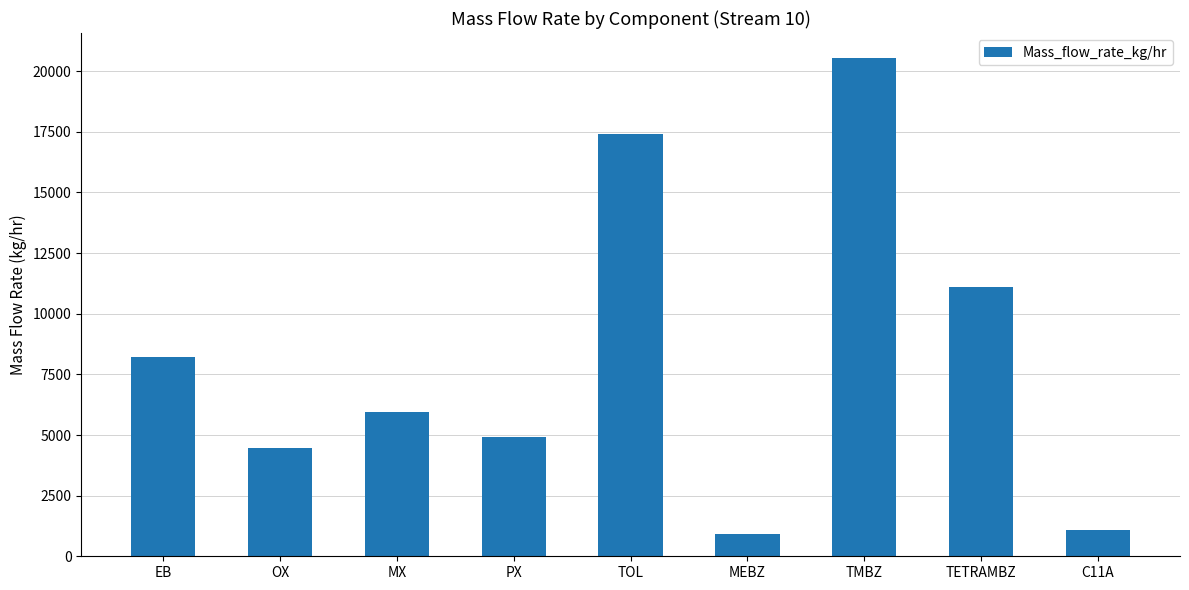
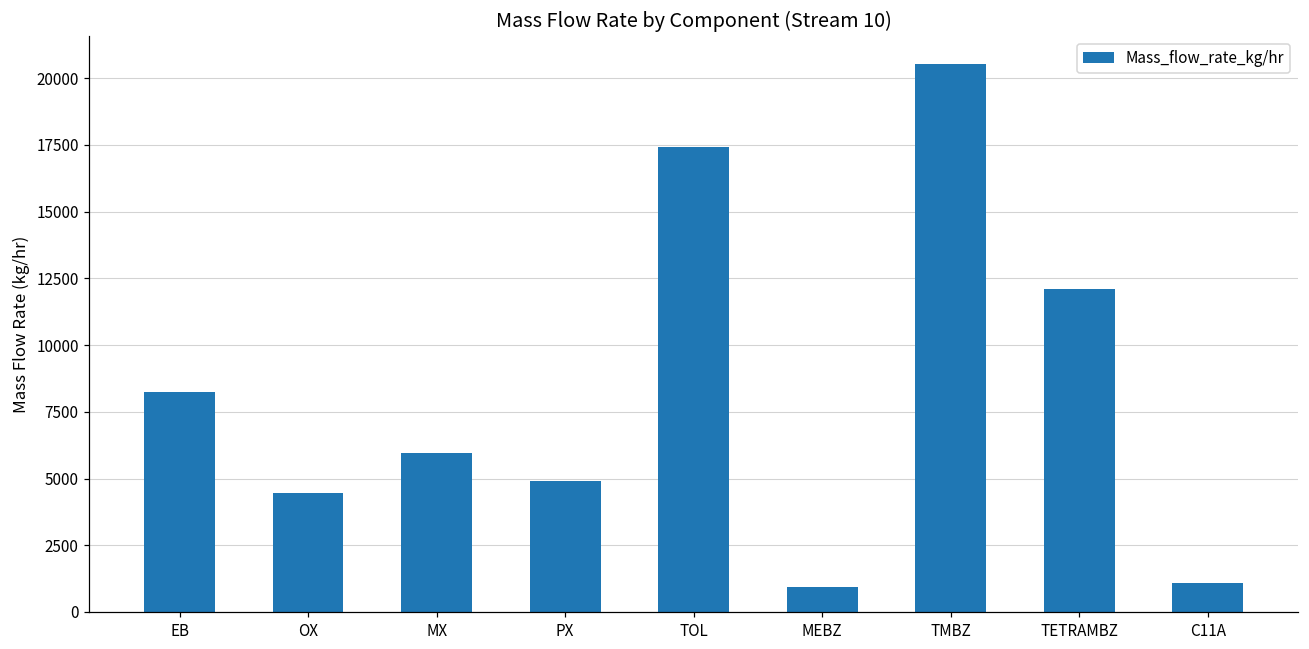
TETRAMBZ: 11100 -> 12100
